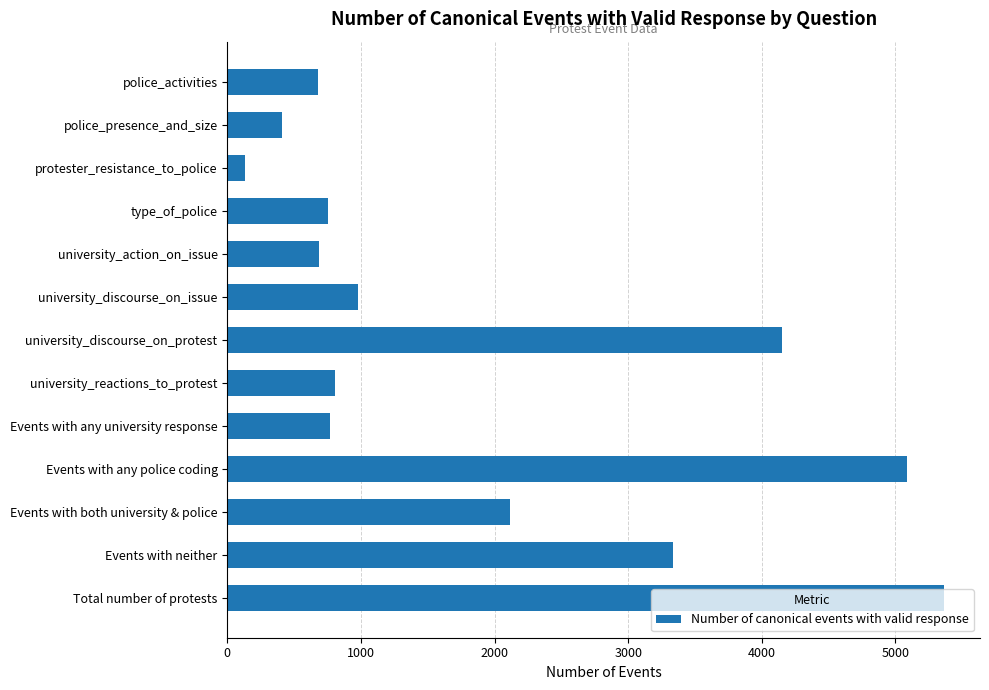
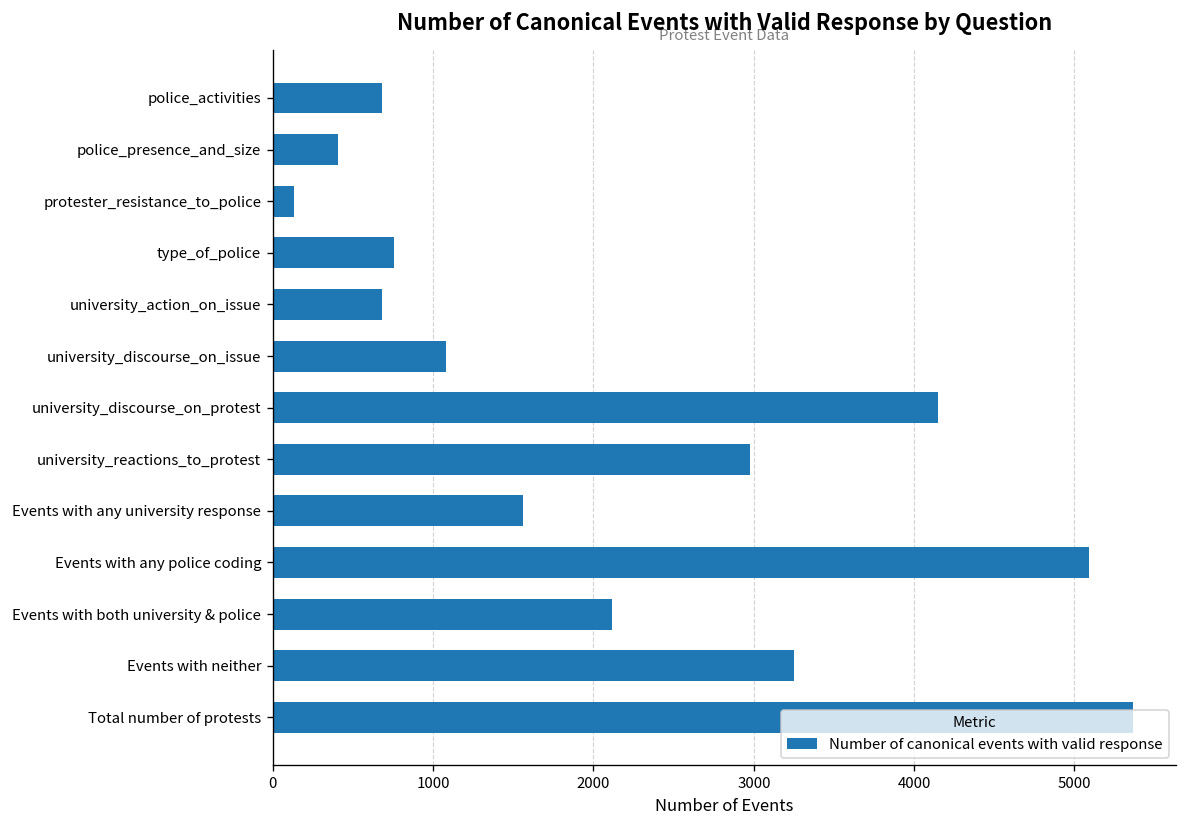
university_discourse_on_issue: 980 -> 1080
university_reactions_to_protest: 810 -> 2970
Events with any university response: 770 -> 1560
Events with neither: 3330 -> 3250
